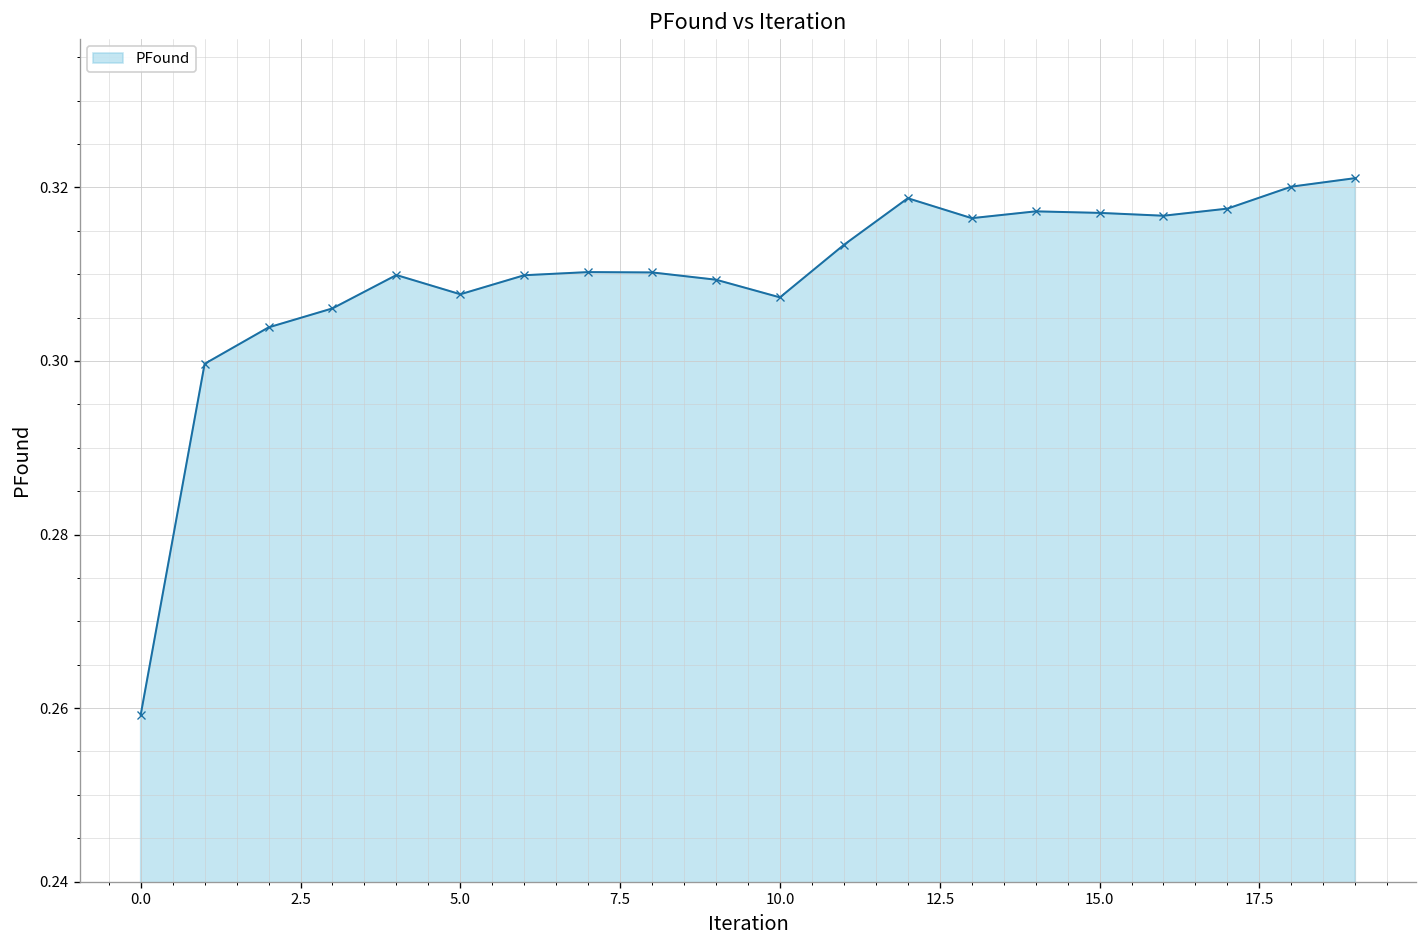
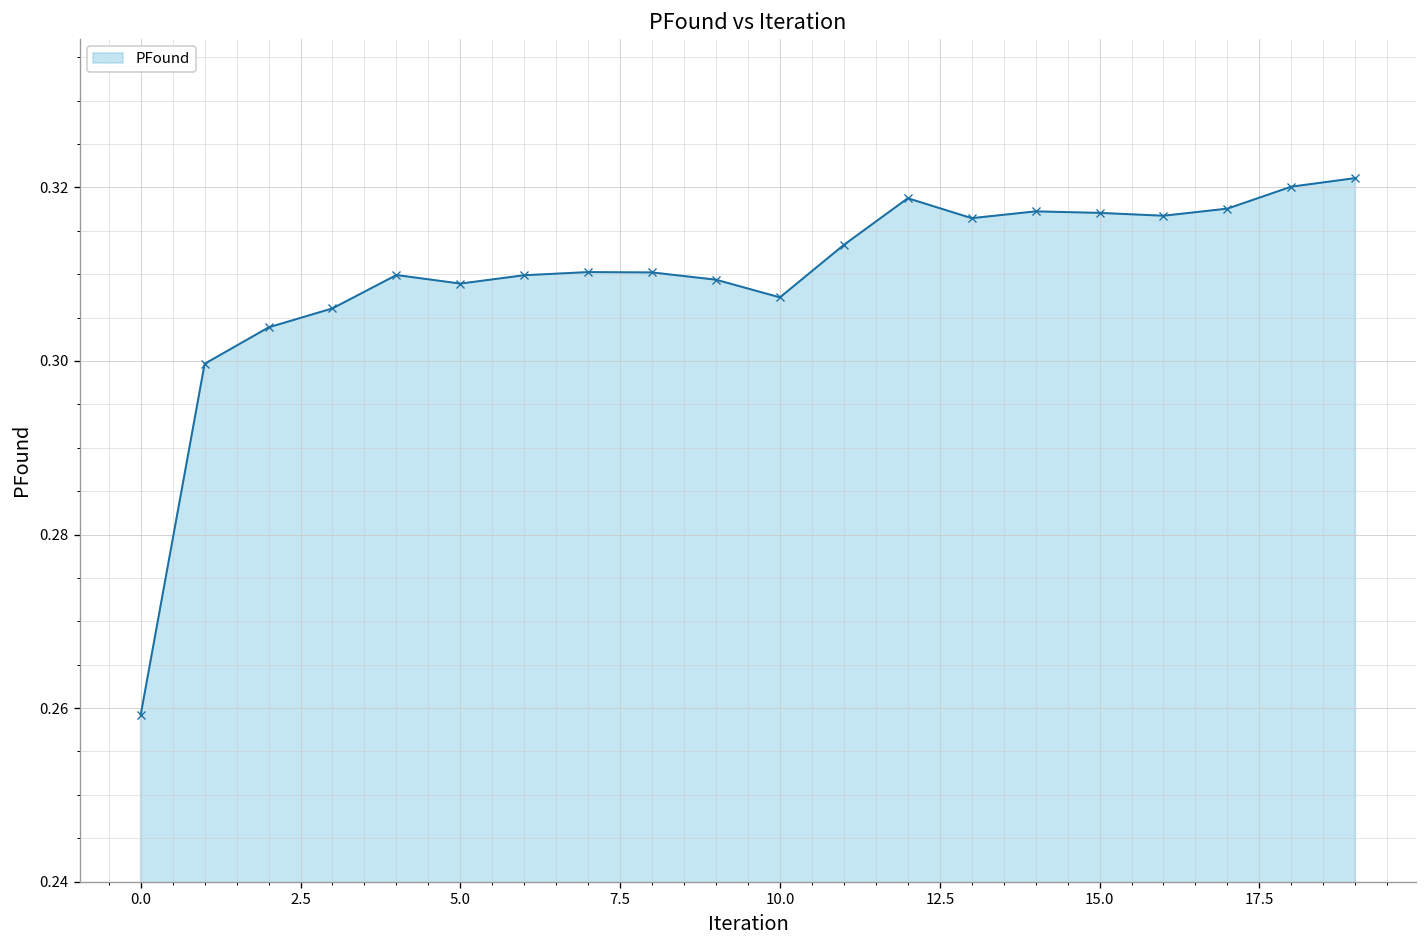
5.0: 0.308 -> 0.309
